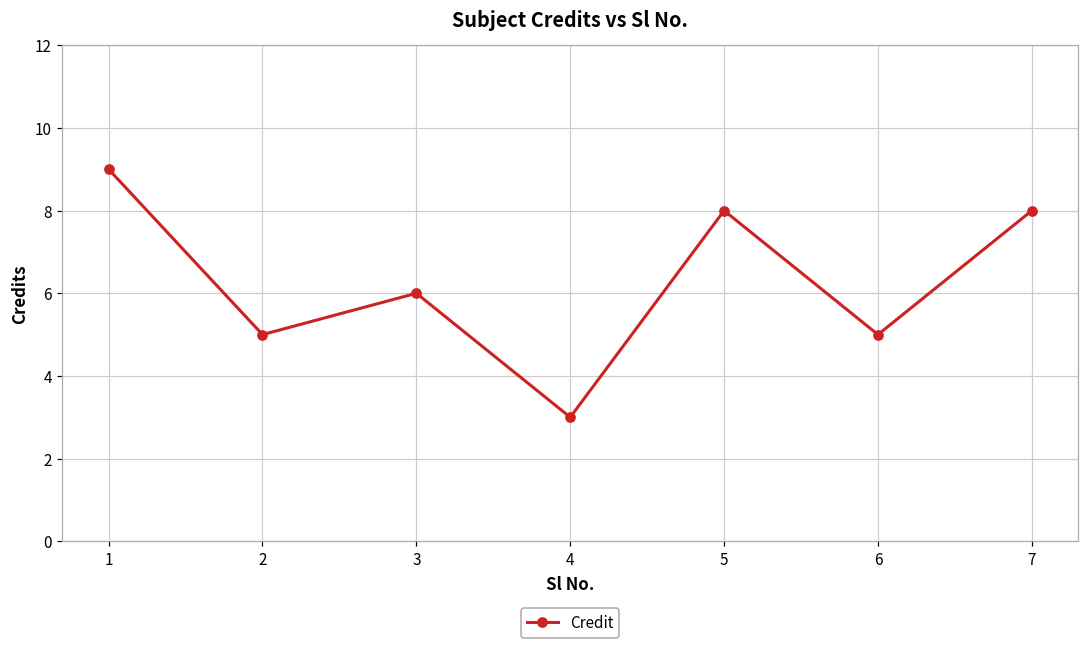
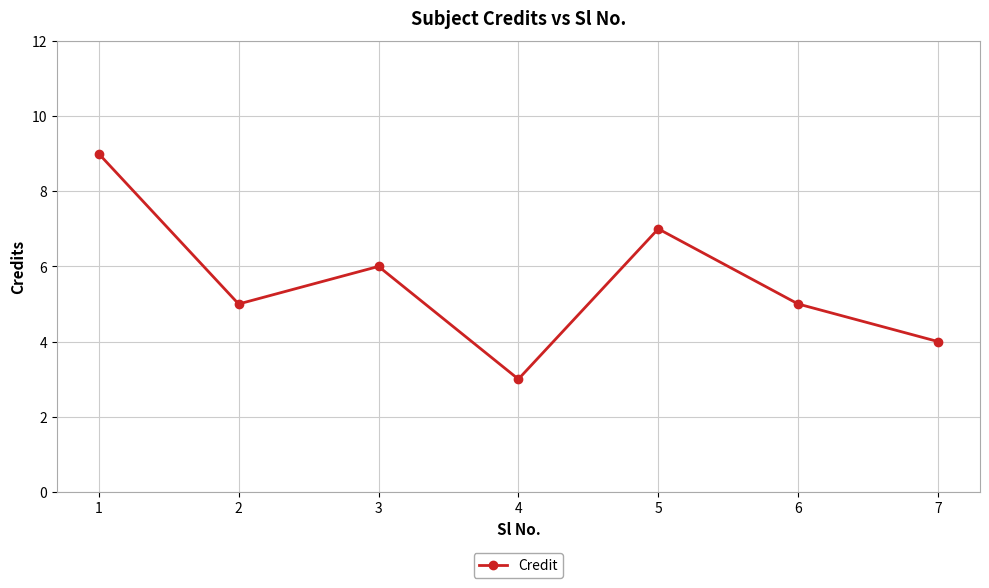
5: 8 -> 7
7: 8 -> 4
